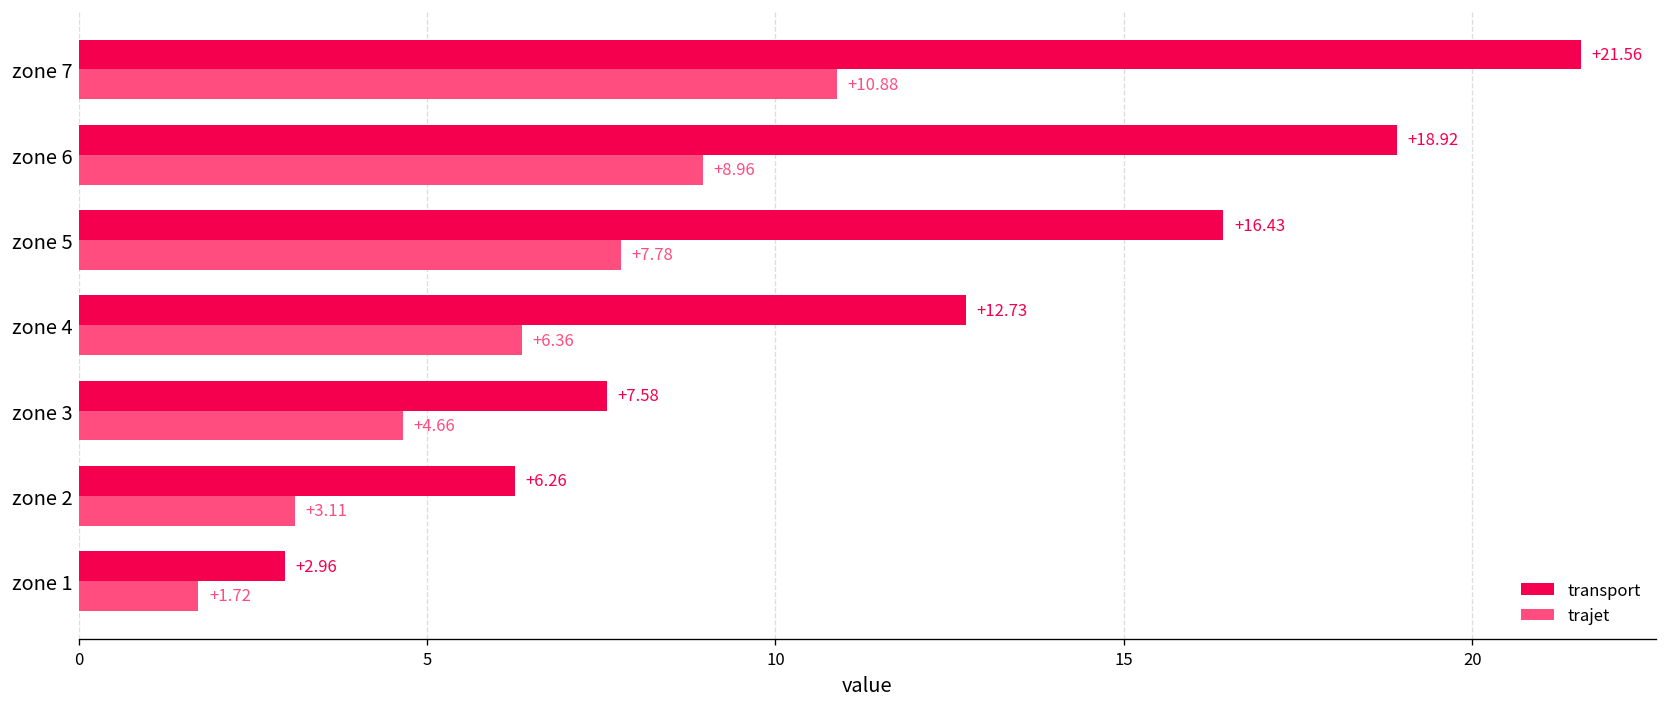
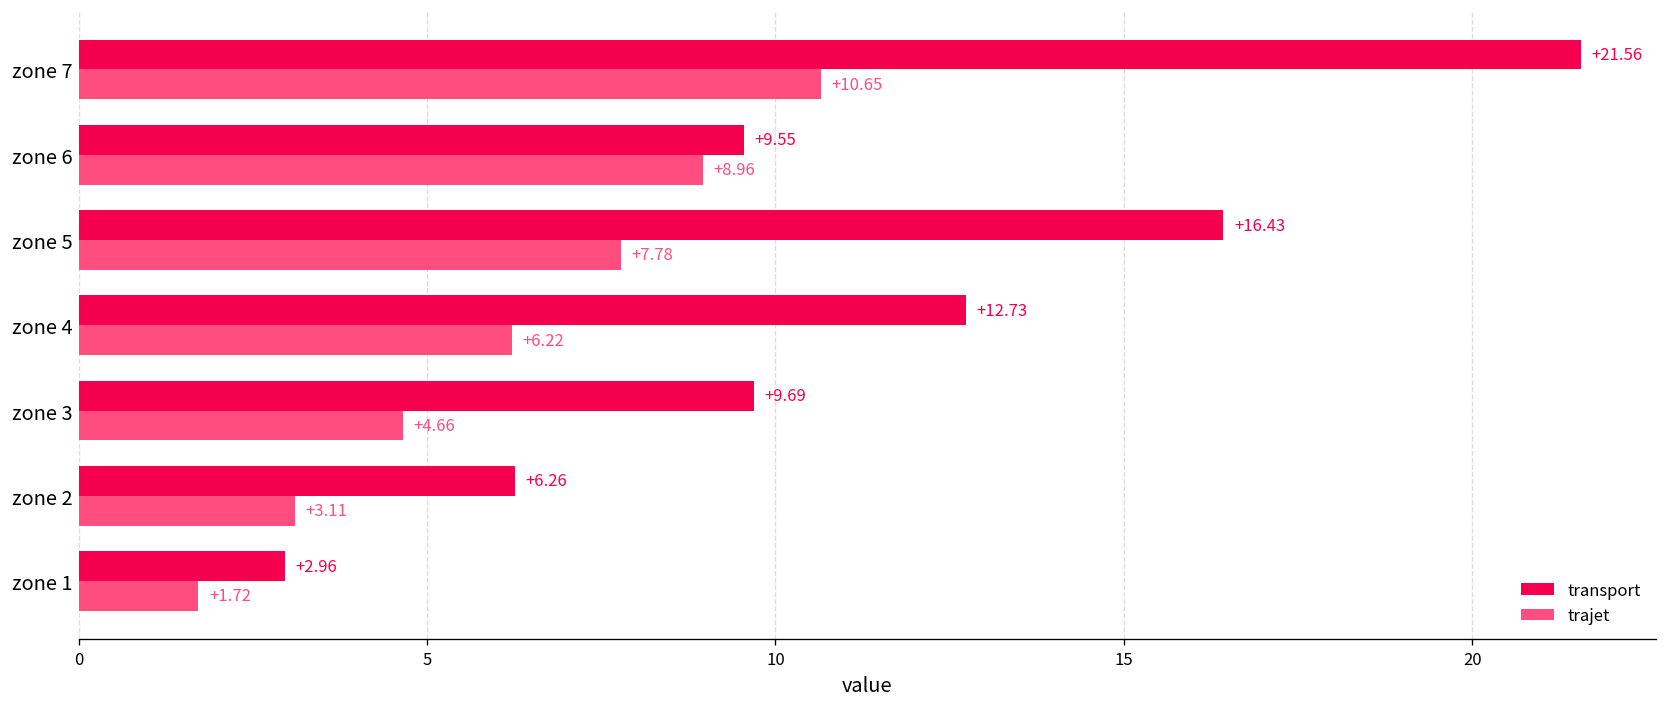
trajet, zone 7: +10.88 -> +10.65
transport, zone 6: +18.92 -> +9.55
trajet, zone 4: +6.36 -> +6.22
transport, zone 3: +7.58 -> +9.69
